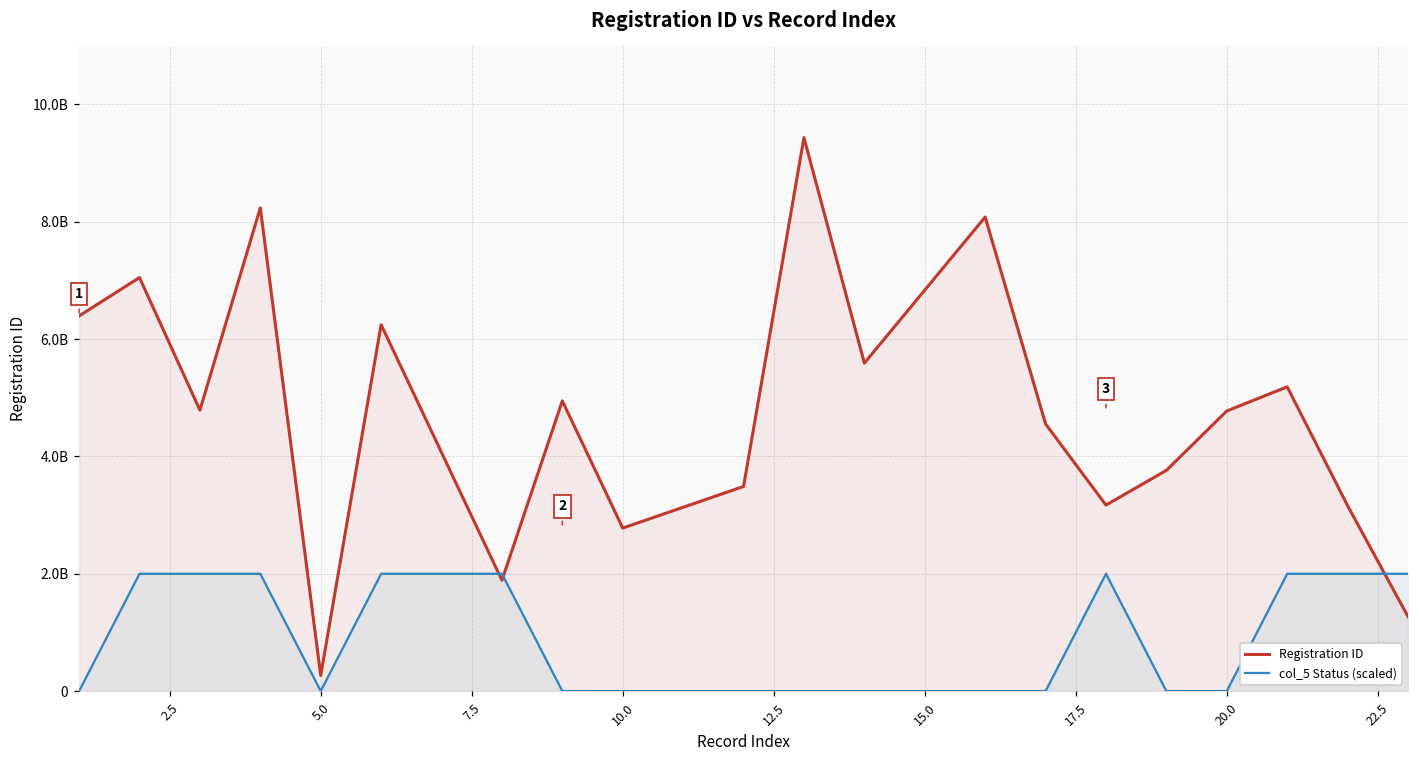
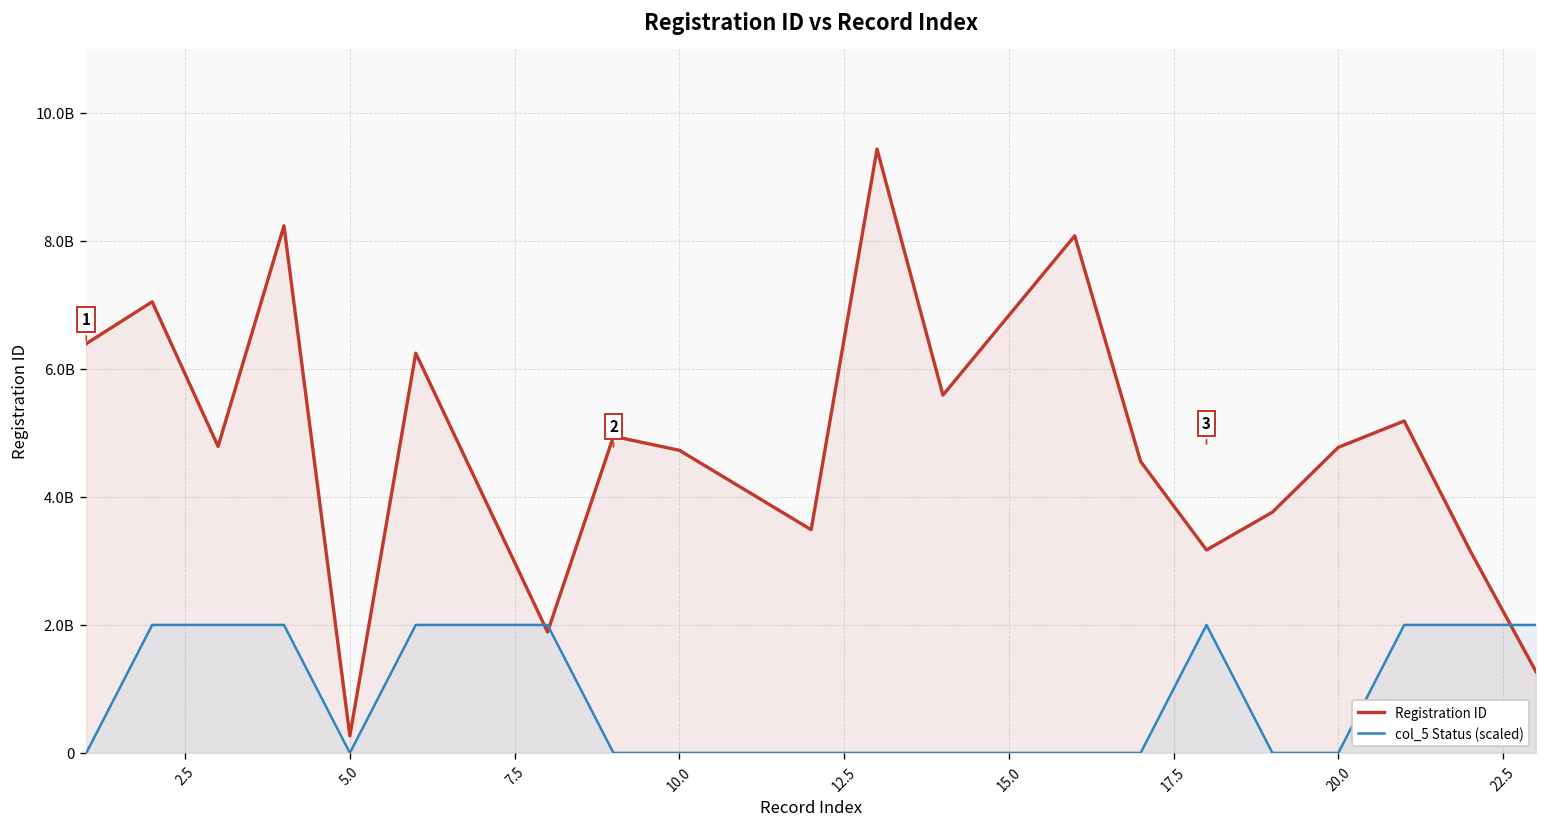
Registration ID, 10.0: 2800000000 -> 4700000000
